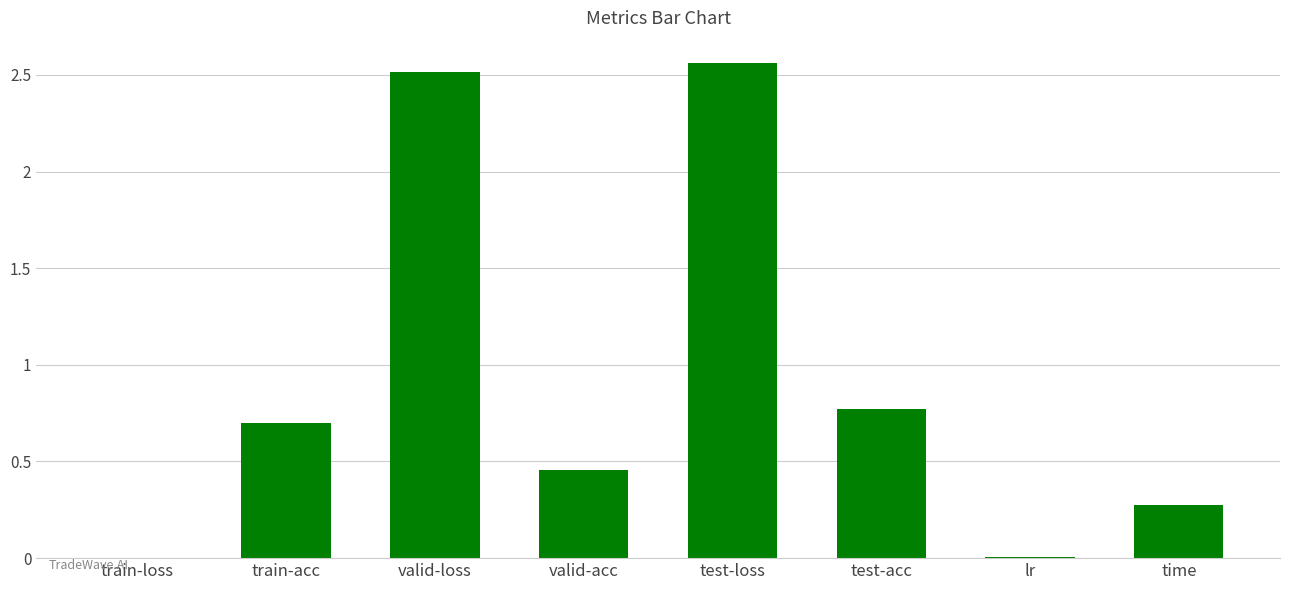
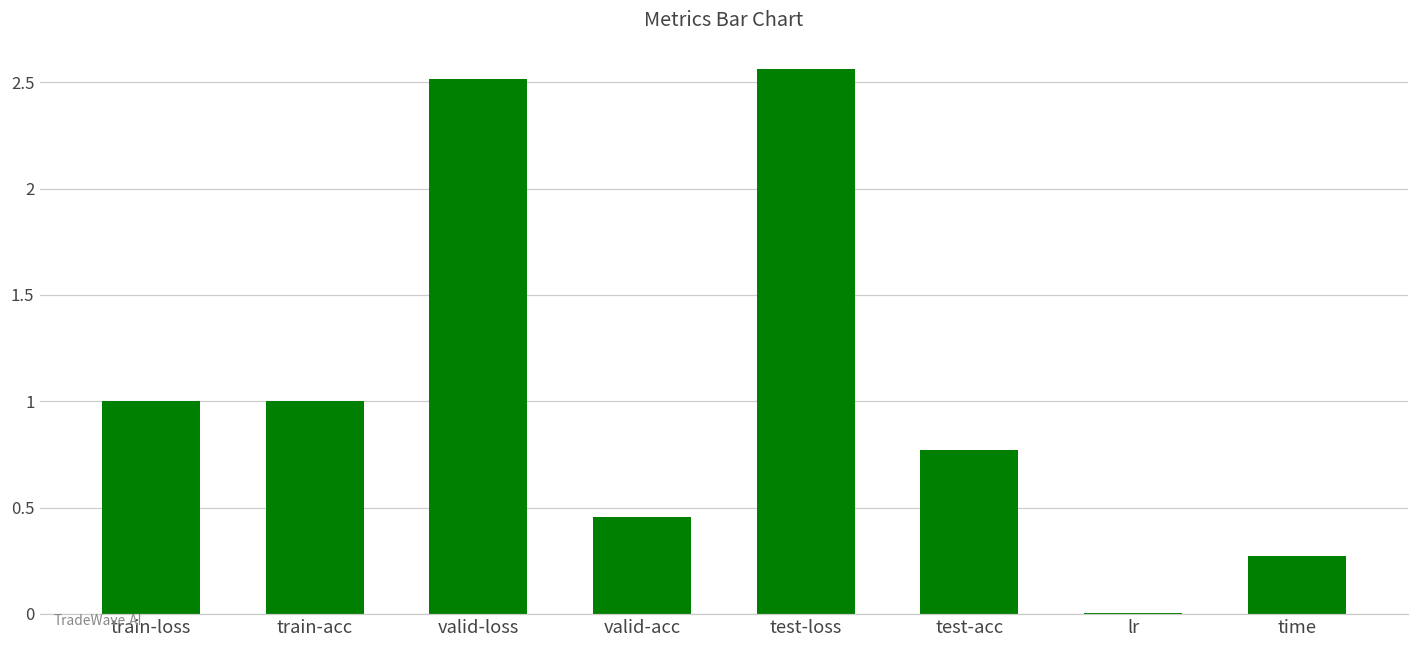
train-loss: 0 -> 1
train-acc: 0.7 -> 1.0
